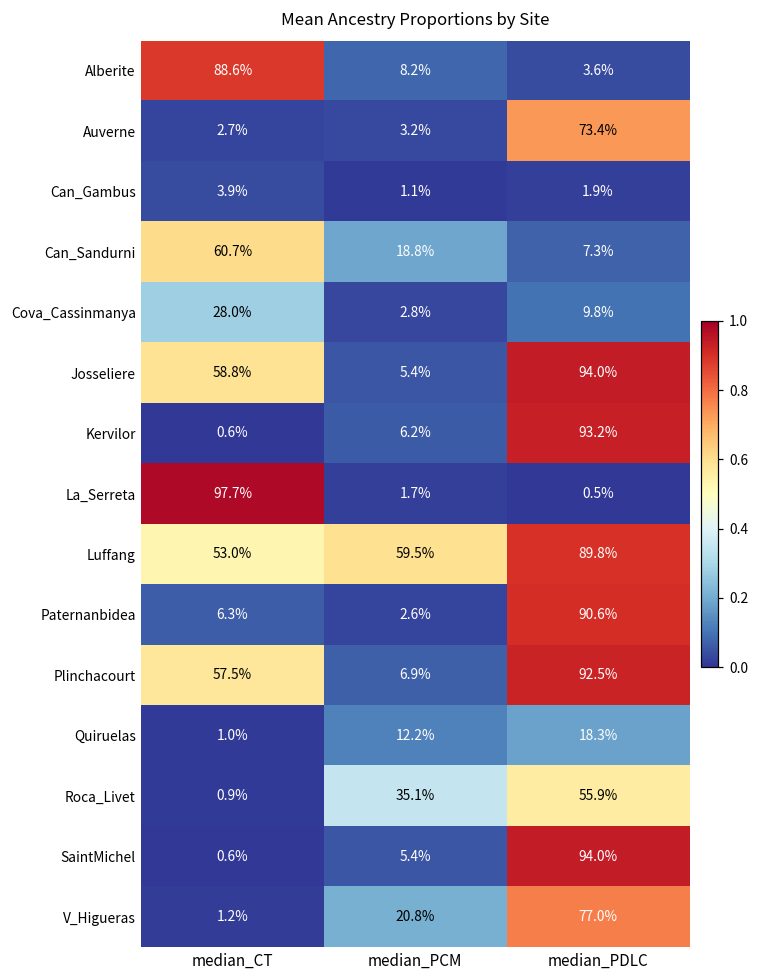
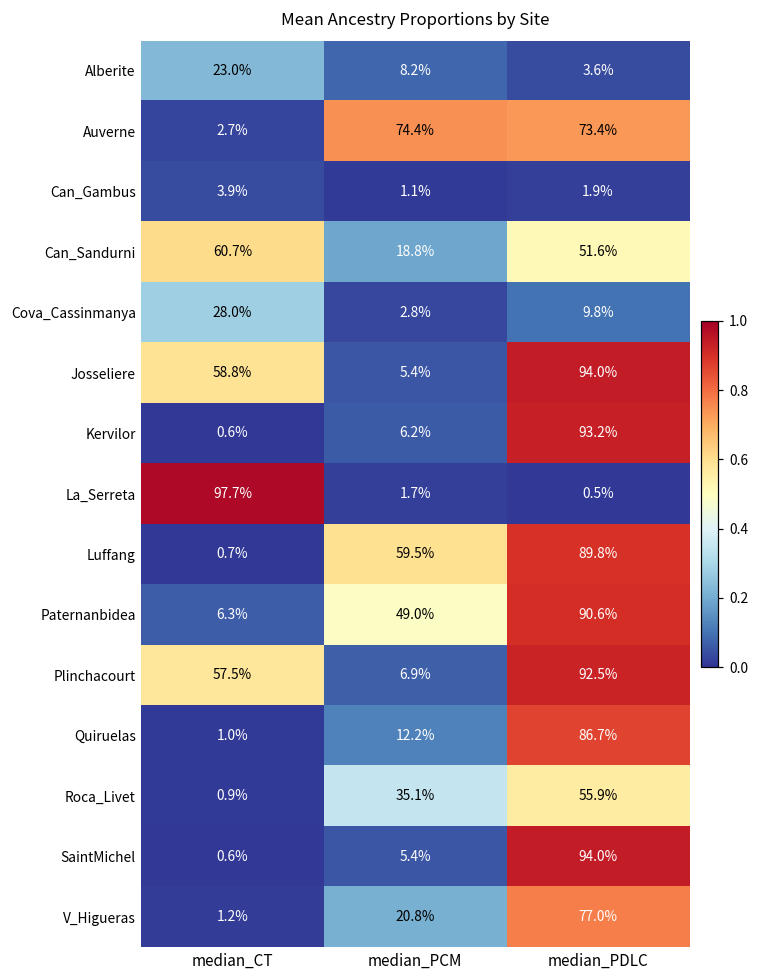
Alberite, median_CT: 88.6% -> 23.0%
Auverne, median_PCM: 3.2% -> 74.4%
Can_Sandurni, median_PDLC: 7.3% -> 51.6%
Luffang, median_CT: 53.0% -> 0.7%
Paternanbidea, median_PCM: 2.6% -> 49.0%
Quiruelas, median_PDLC: 18.3% -> 86.7%
